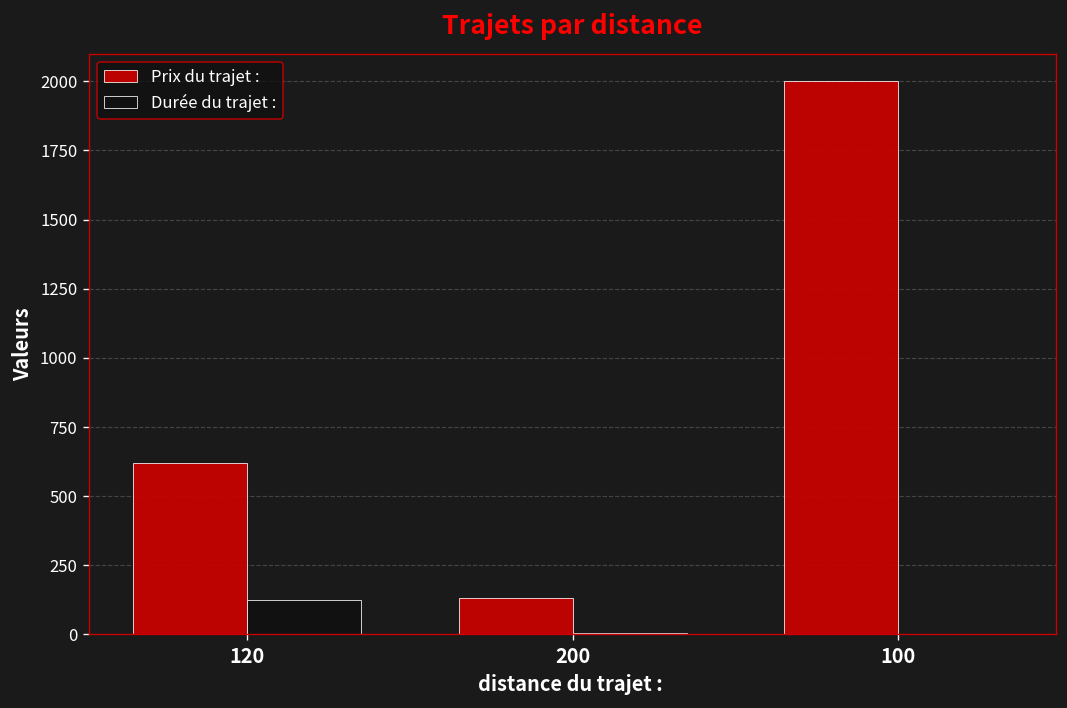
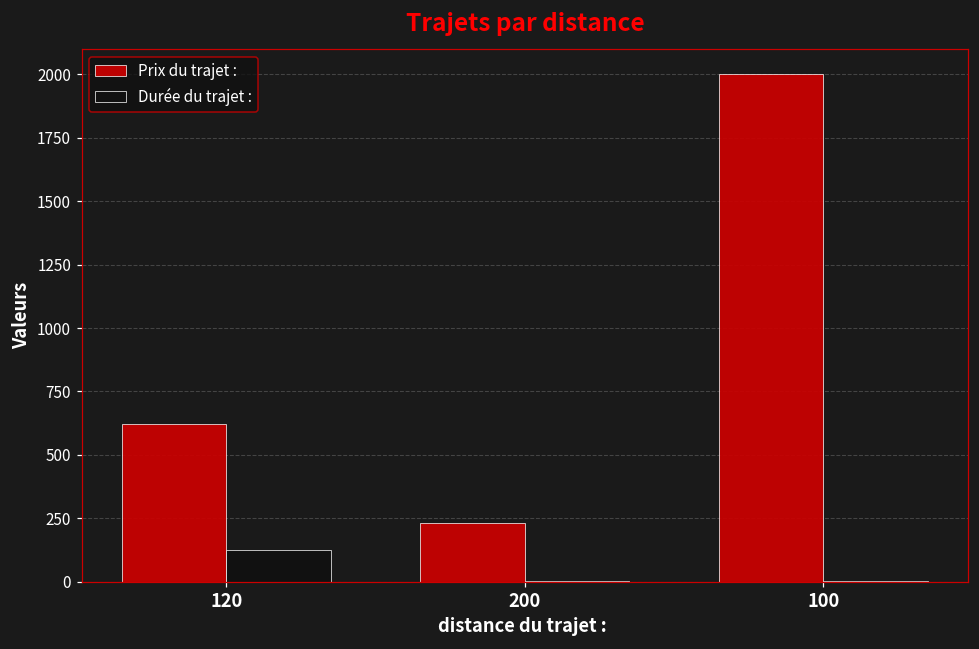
Prix du trajet :, 200: 130 -> 230
